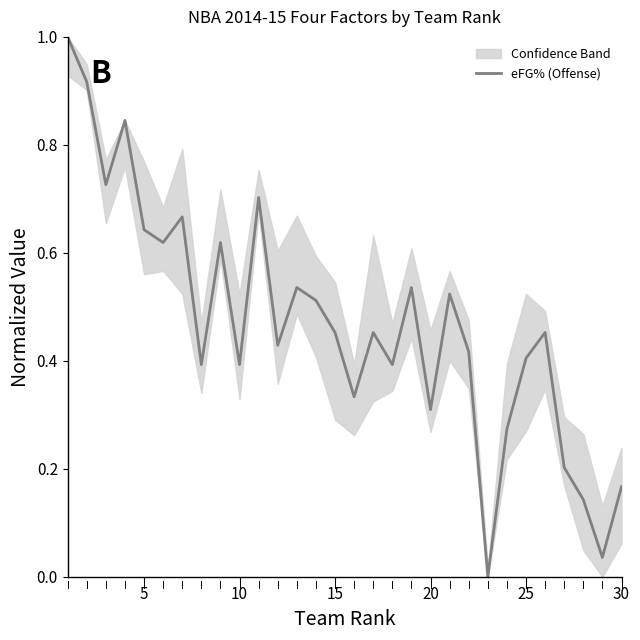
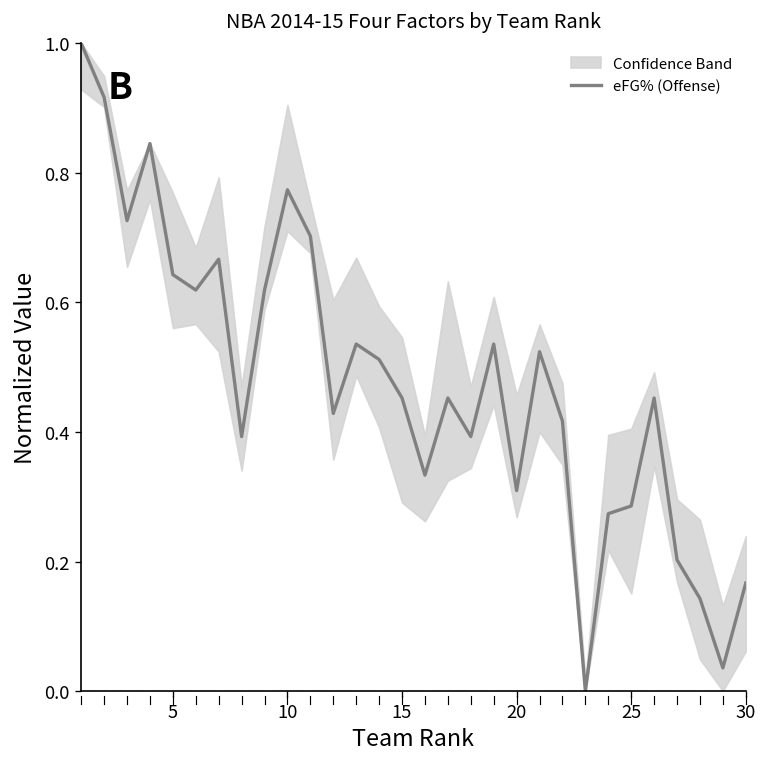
eFG% (Offense), 10: 0.39 -> 0.77
eFG% (Offense), 25: 0.40 -> 0.29
